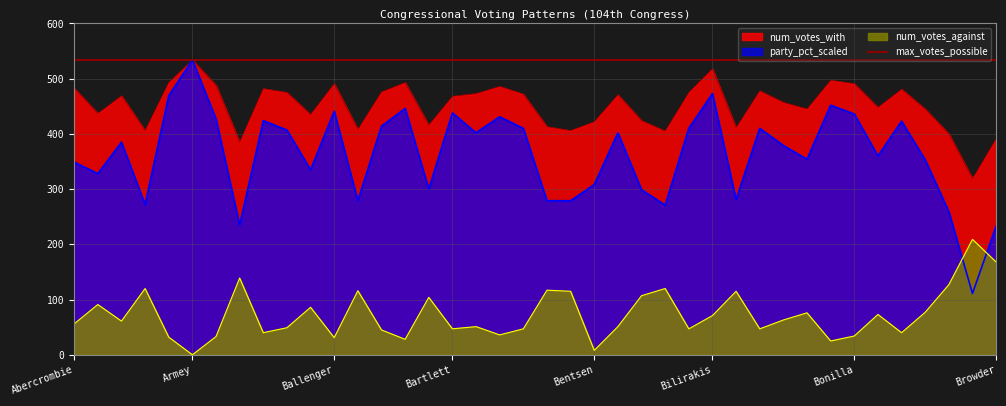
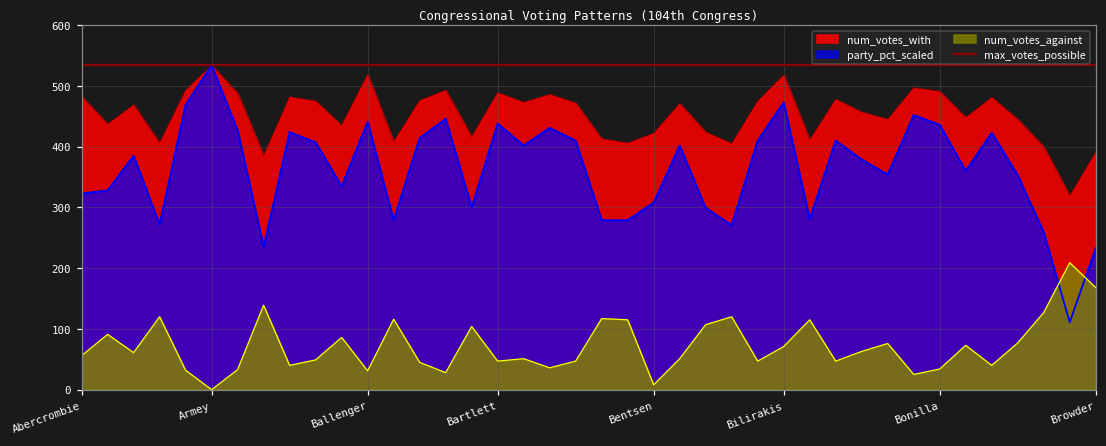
party_pct_scaled, Abercrombie: 350 -> 320
num_votes_with, Ballenger: 490 -> 520
num_votes_with, Bartlett: 470 -> 490
